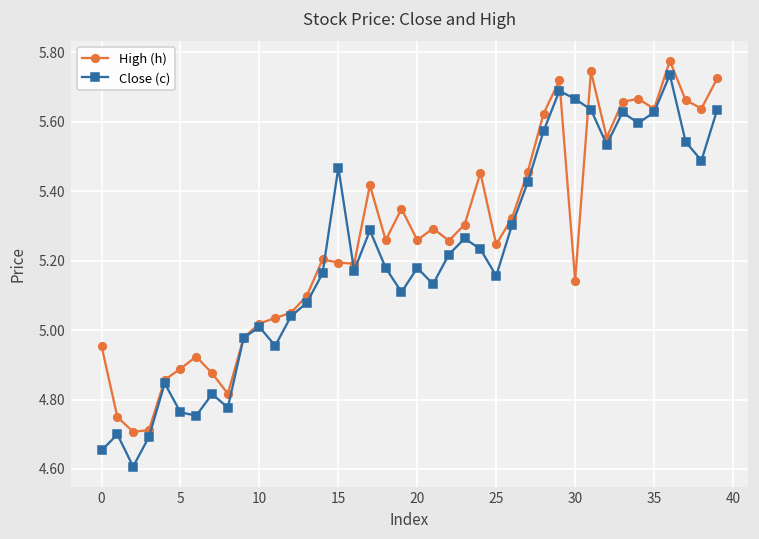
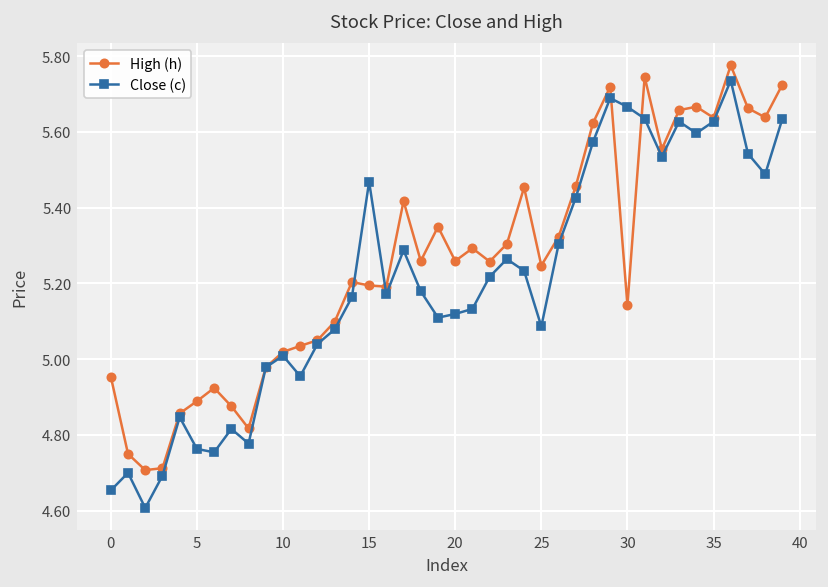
Close (c), 20: 5.18 -> 5.12
Close (c), 25: 5.16 -> 5.09
